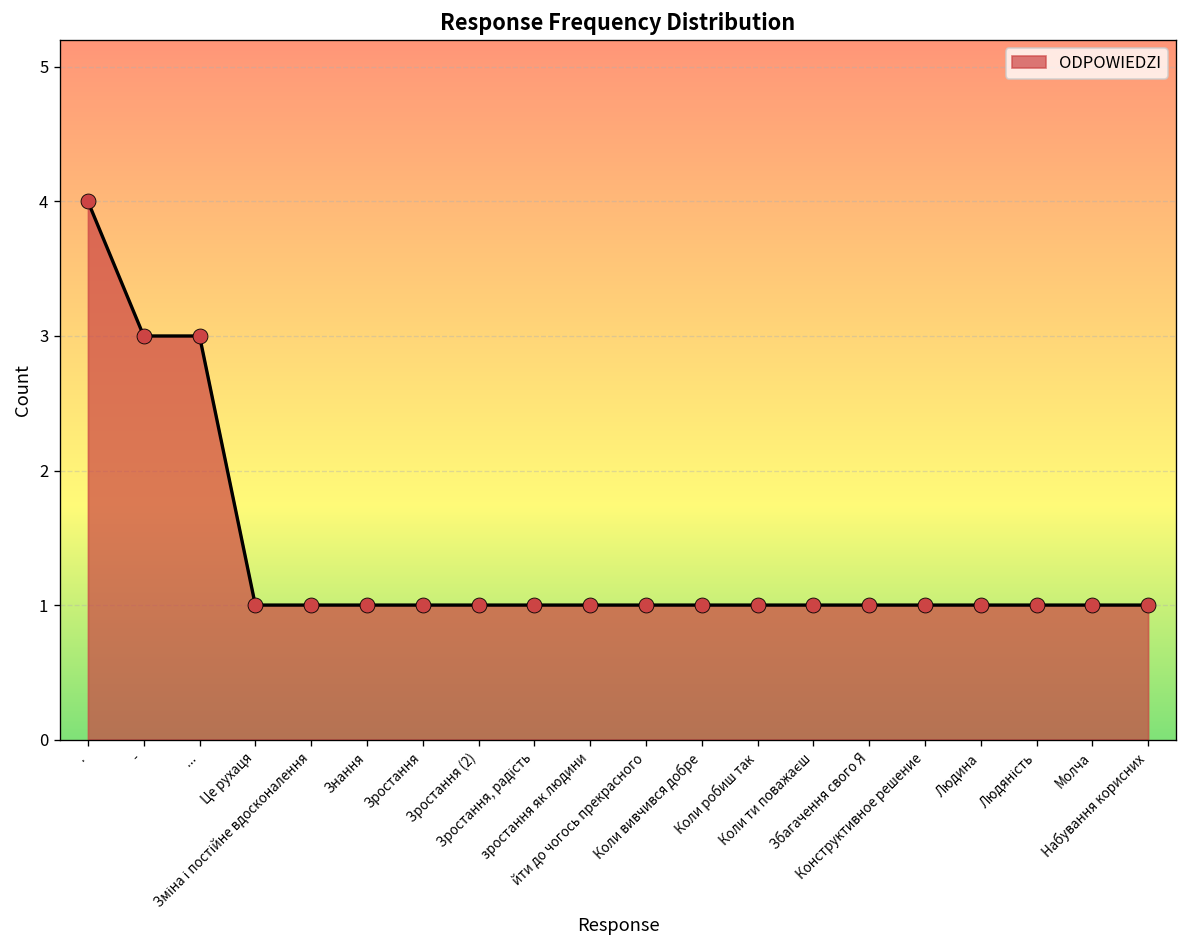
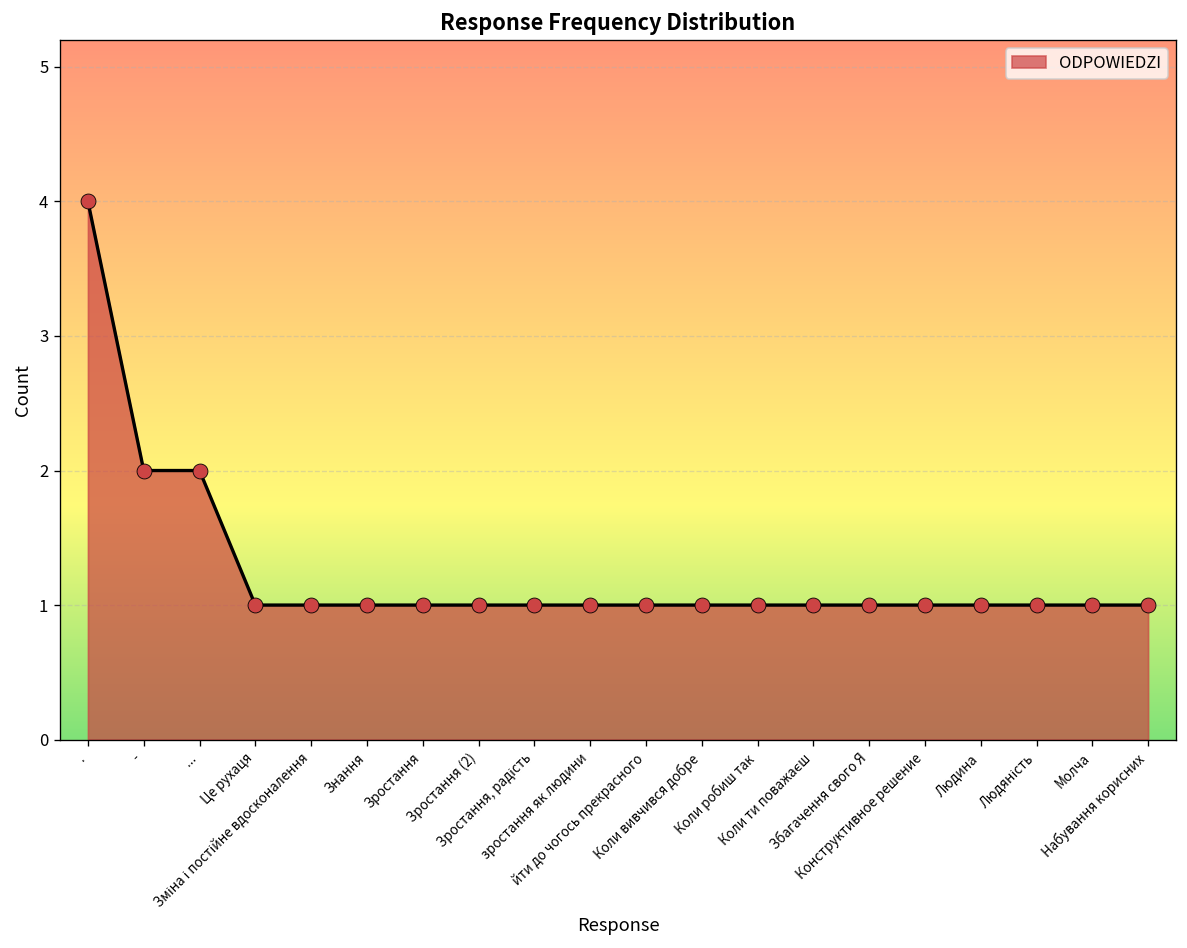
-: 3 -> 2
...: 3 -> 2
